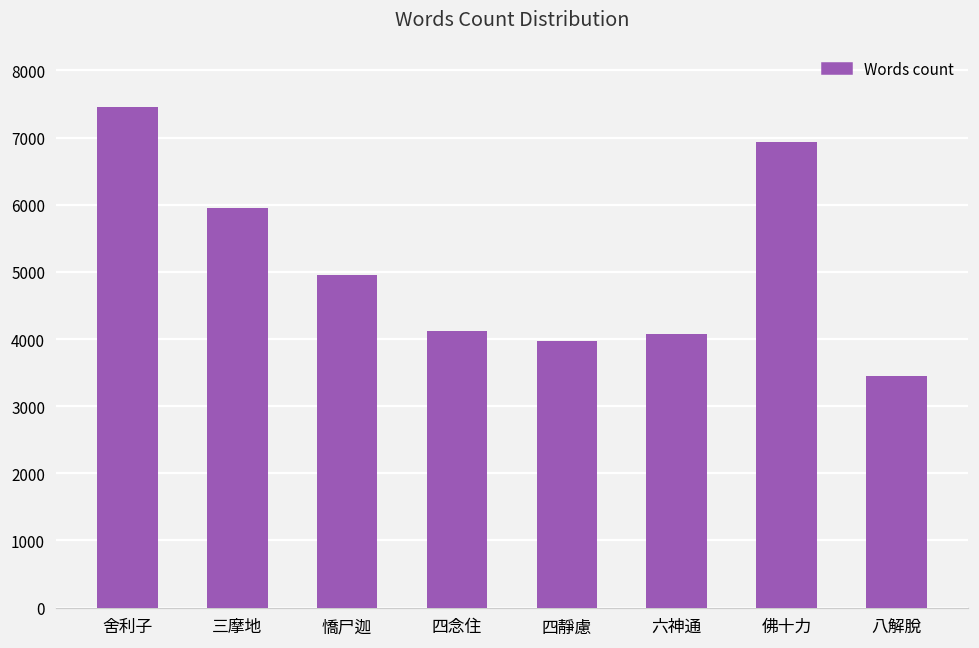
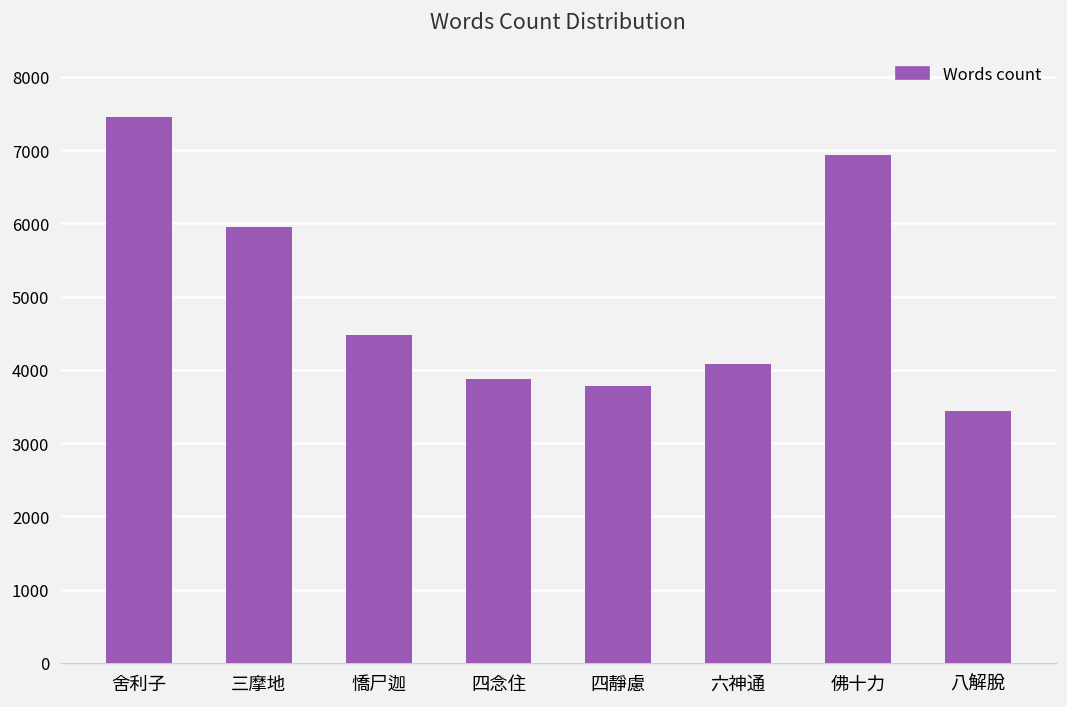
憍尸迦: 5000 -> 4500
四念住: 4100 -> 3900
四靜慮: 4000 -> 3800
